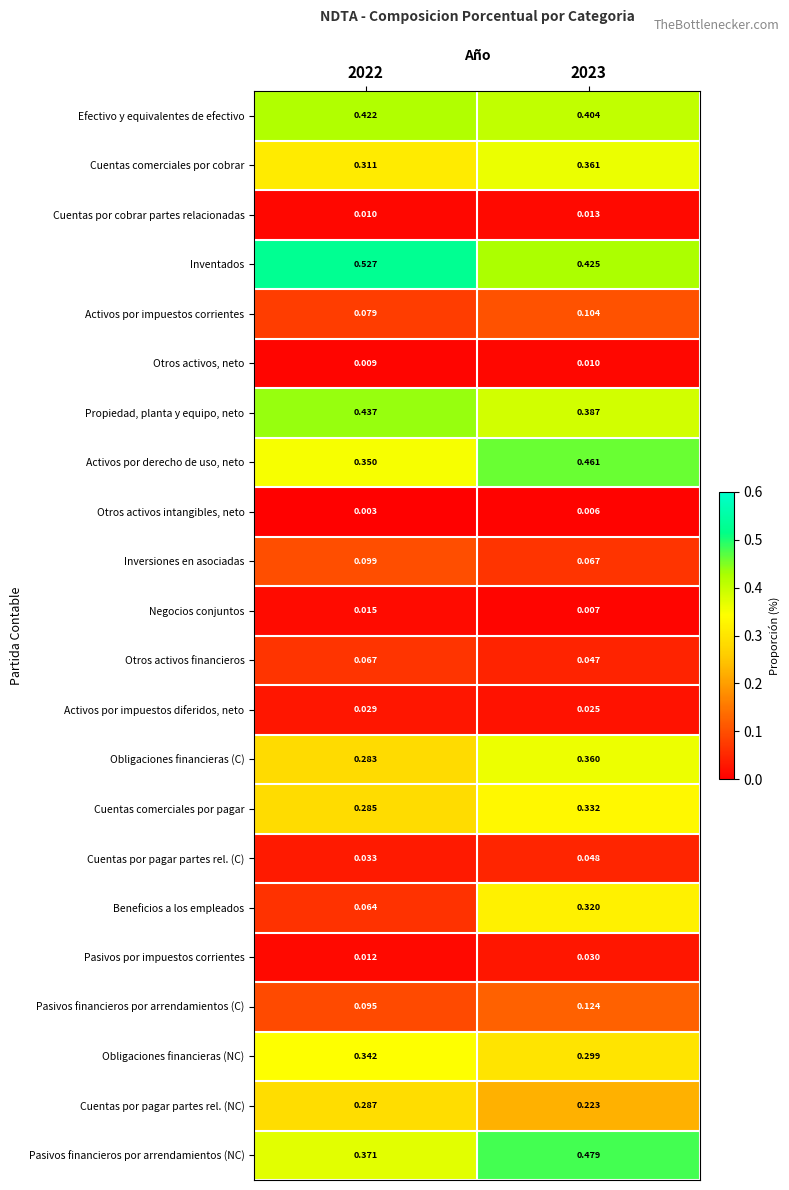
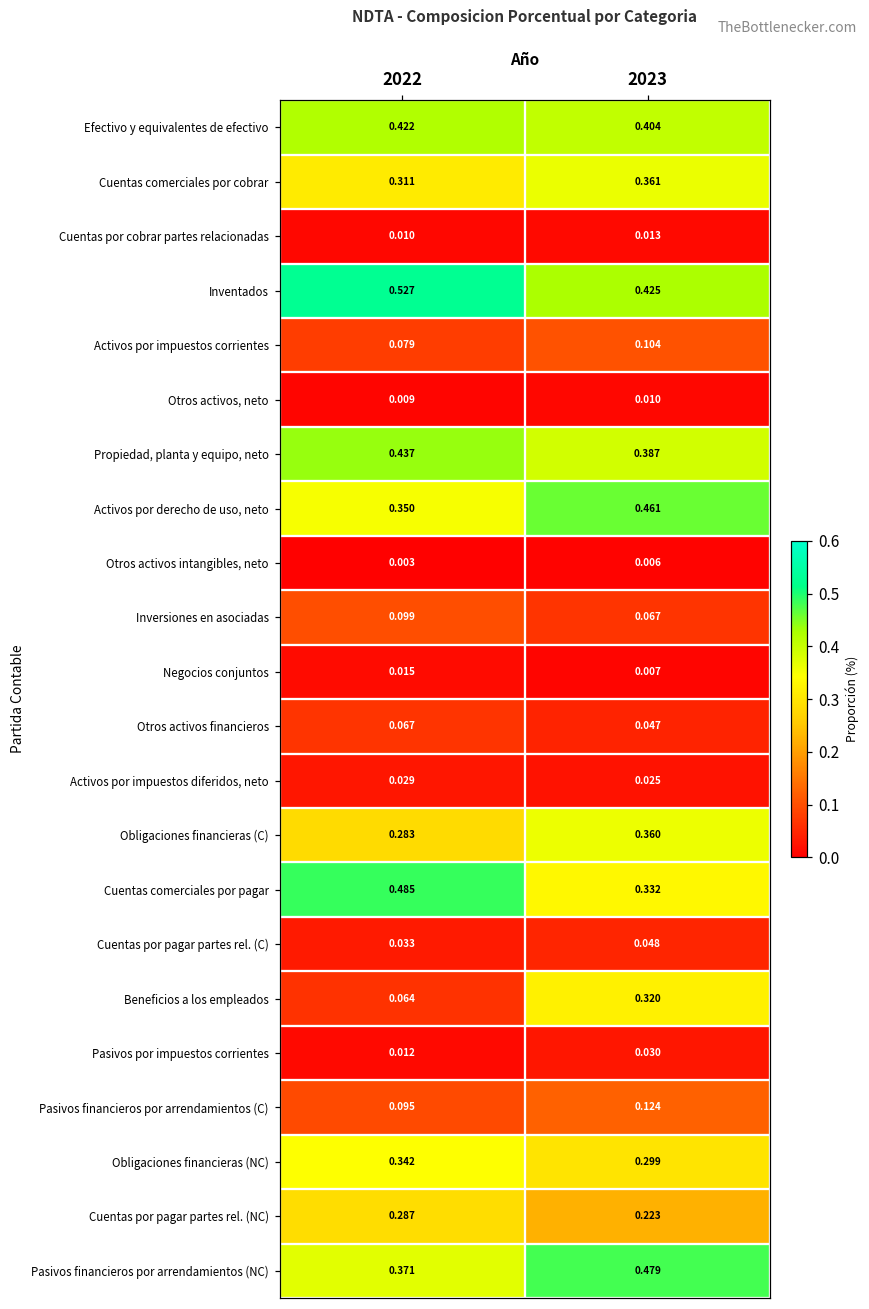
Cuentas comerciales por pagar, 2022: 0.285 -> 0.485
